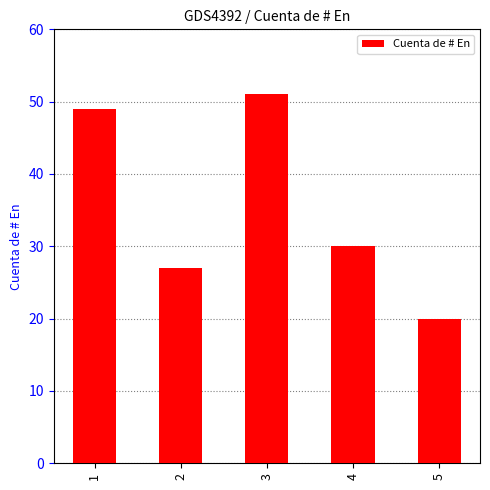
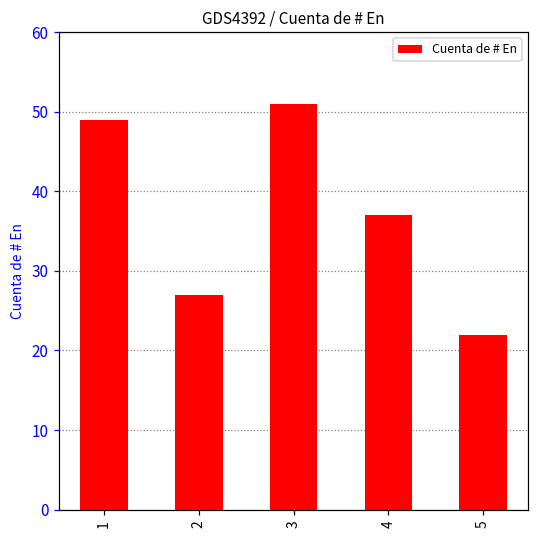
4: 30 -> 37
5: 20 -> 22
